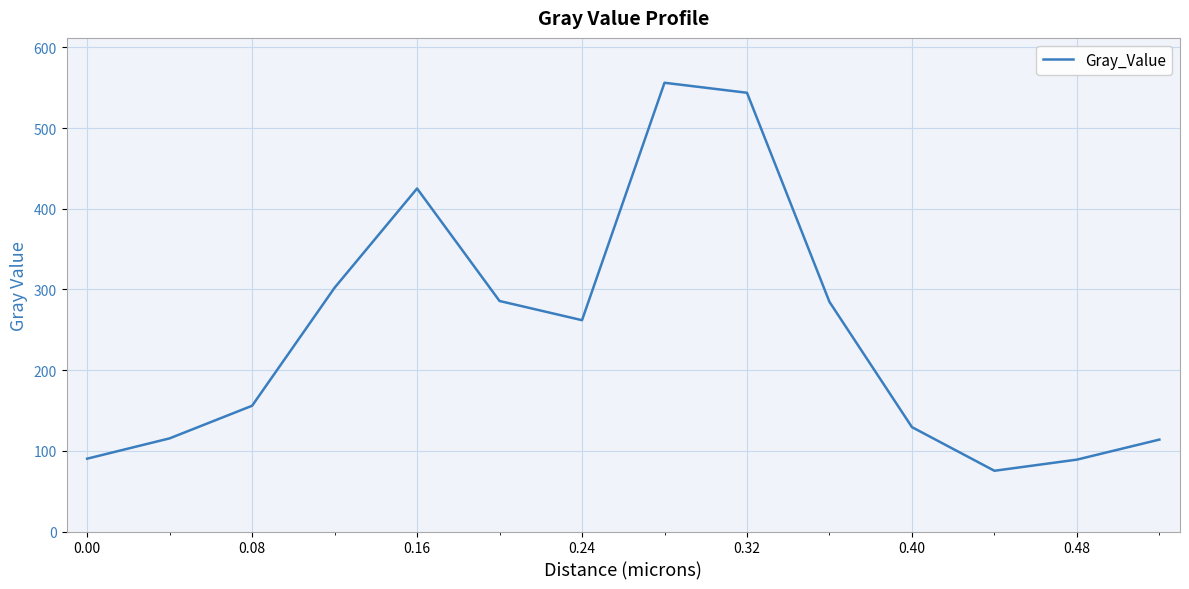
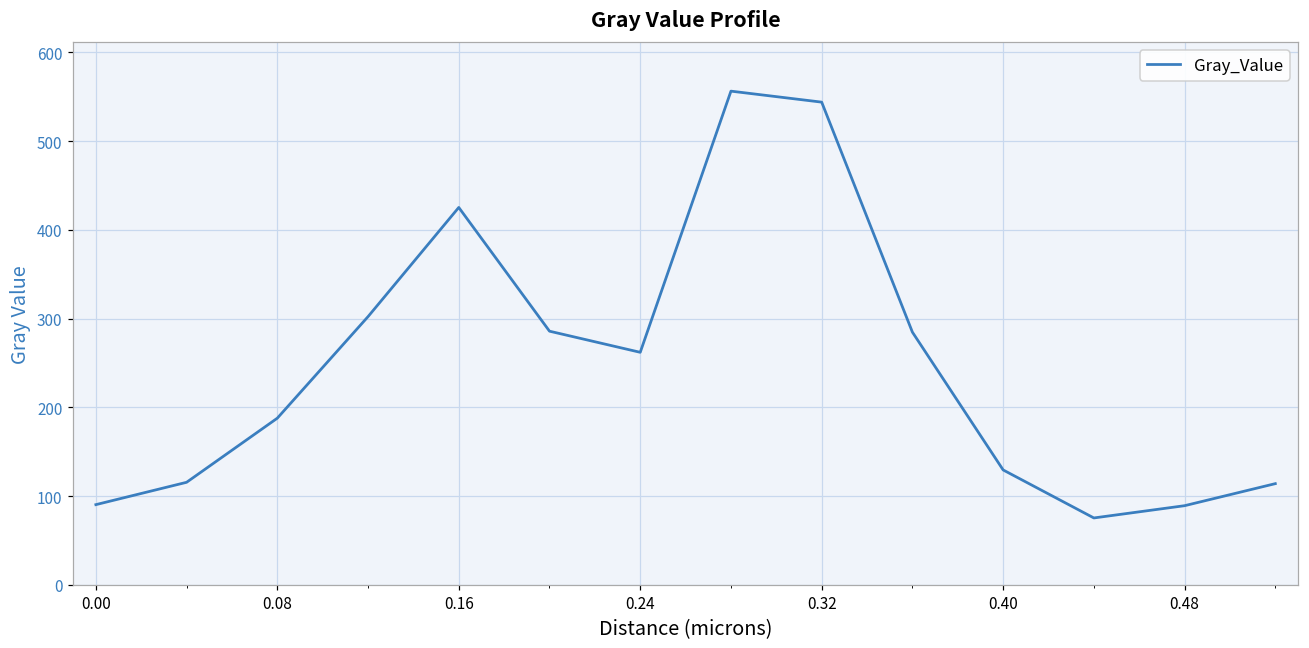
0.08: 160 -> 190
